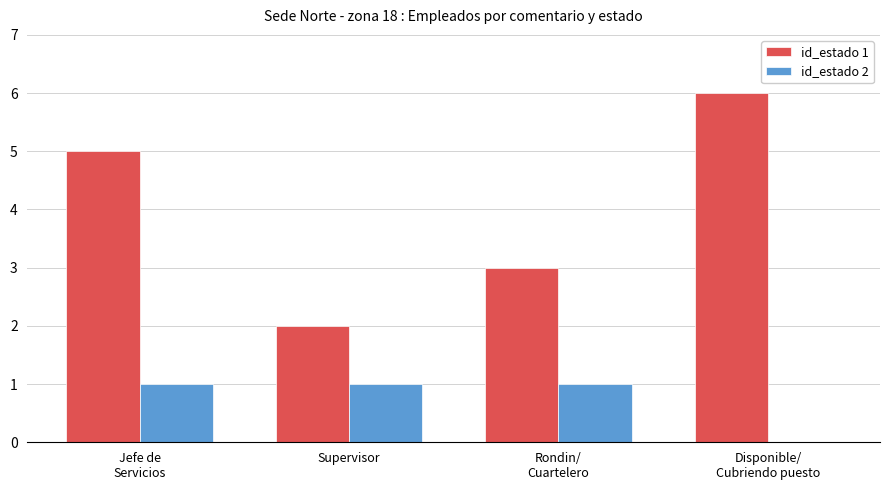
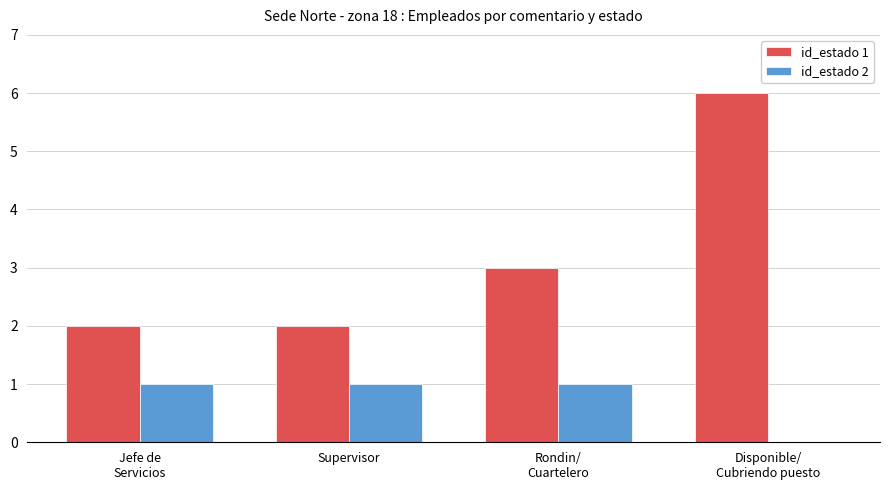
id_estado 1, Jefe de Servicios: 5 -> 2
